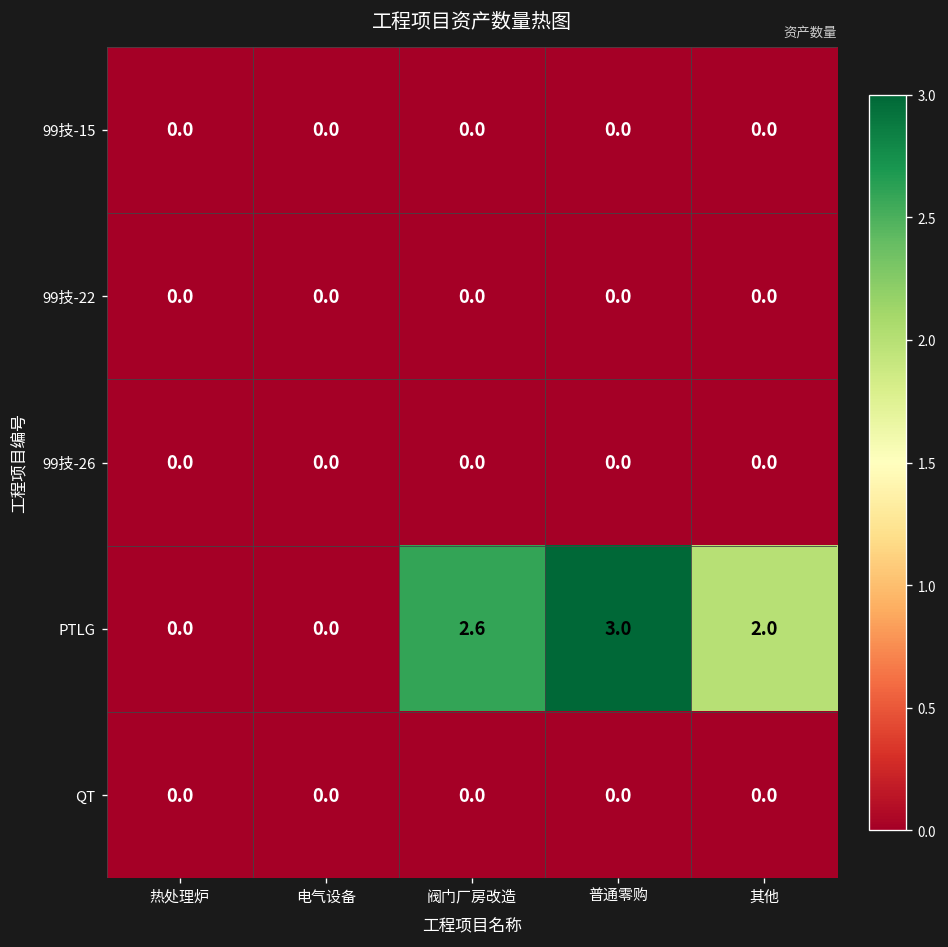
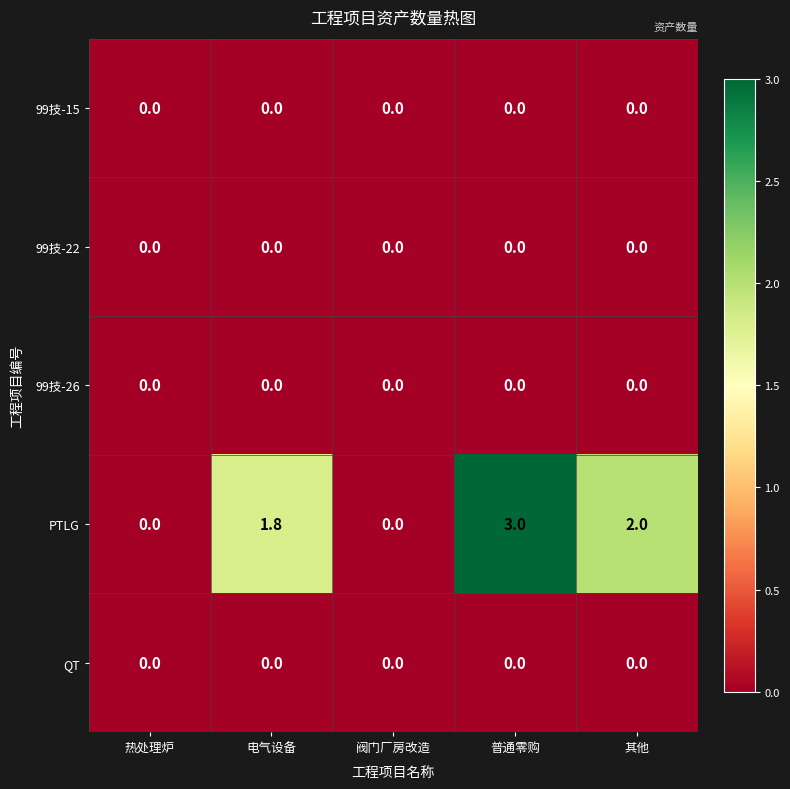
PTLG, 电气设备: 0.0 -> 1.8
PTLG, 阀门厂房改造: 2.6 -> 0.0
